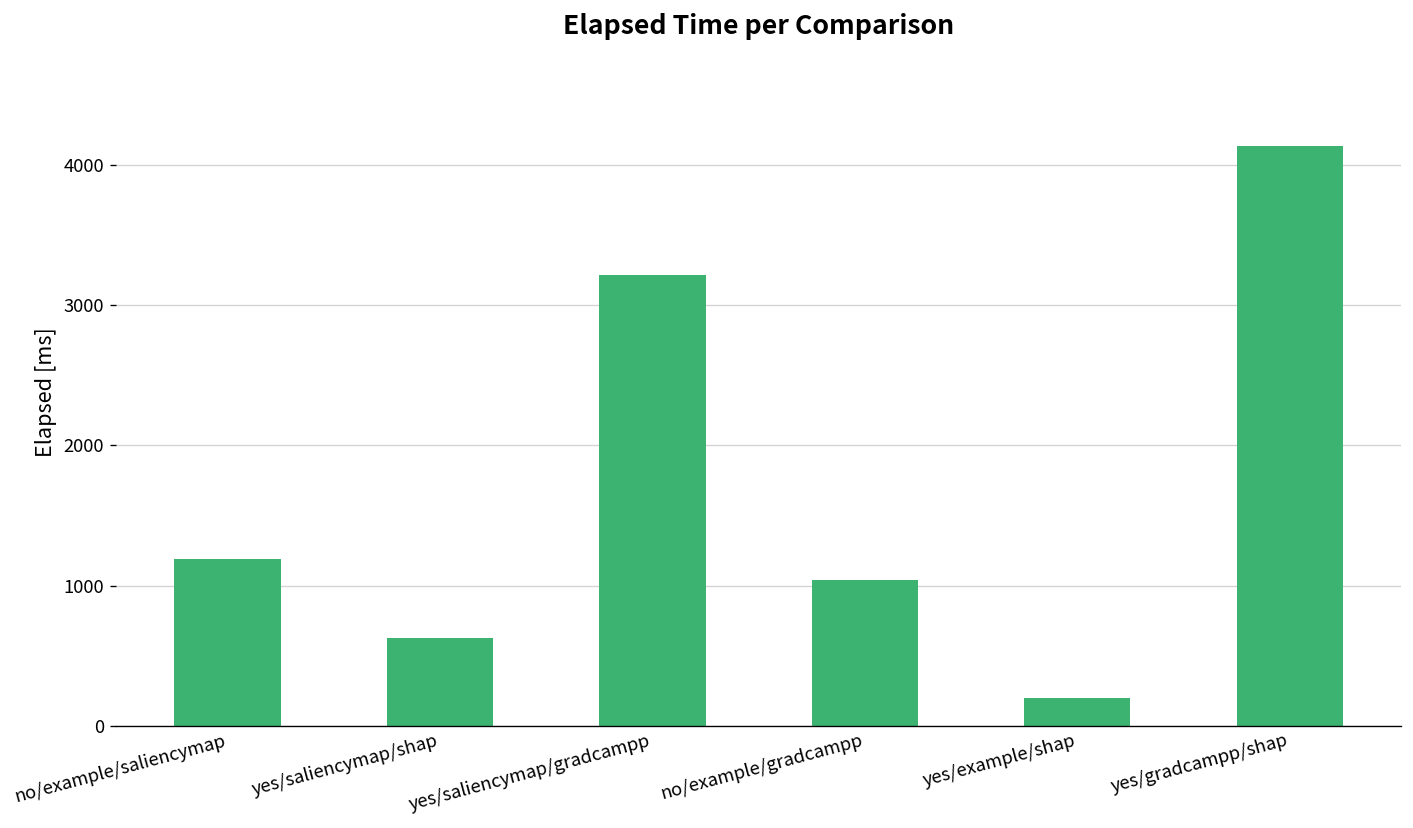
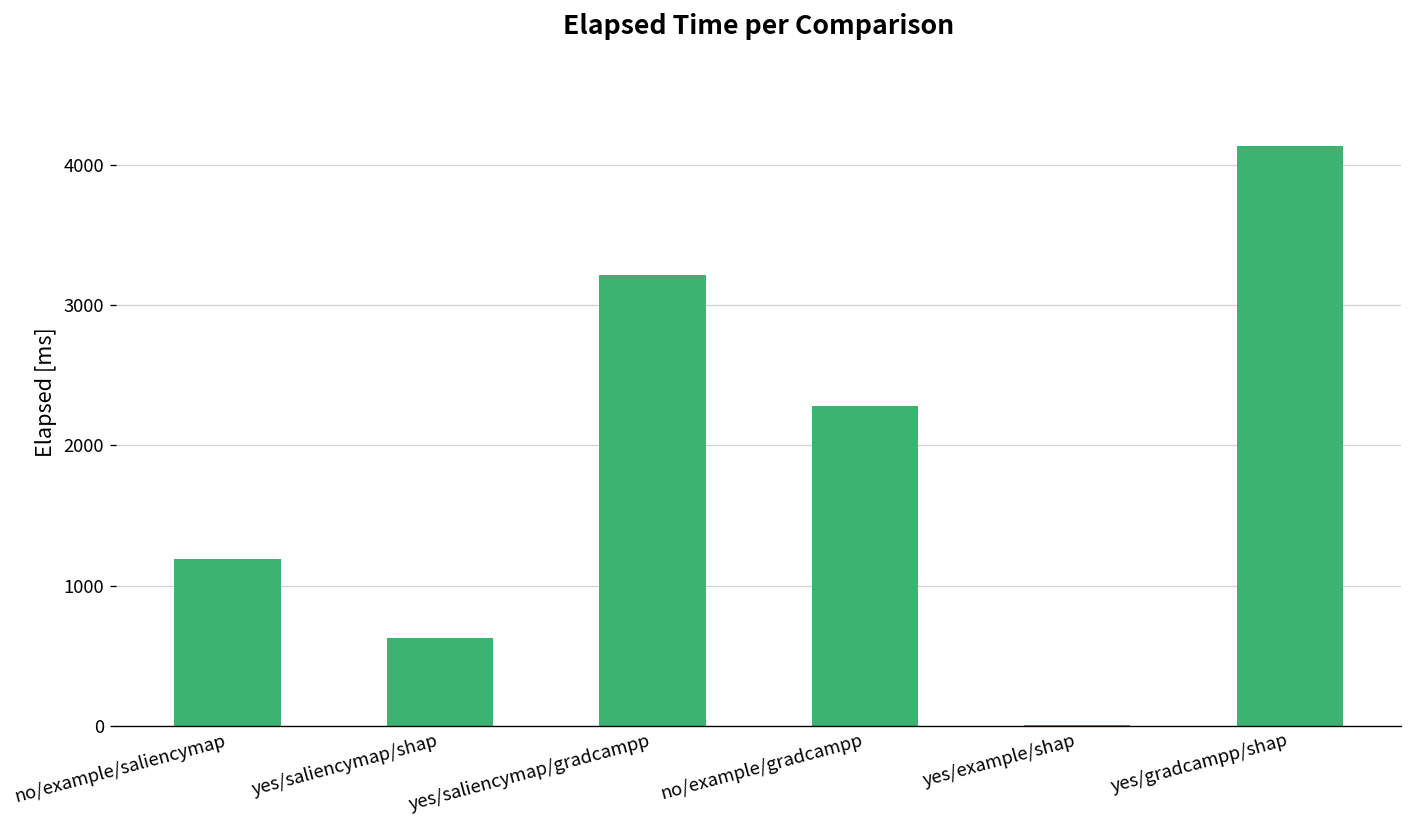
no/example/gradcampp: 1040 -> 2280
yes/example/shap: 200 -> 10
